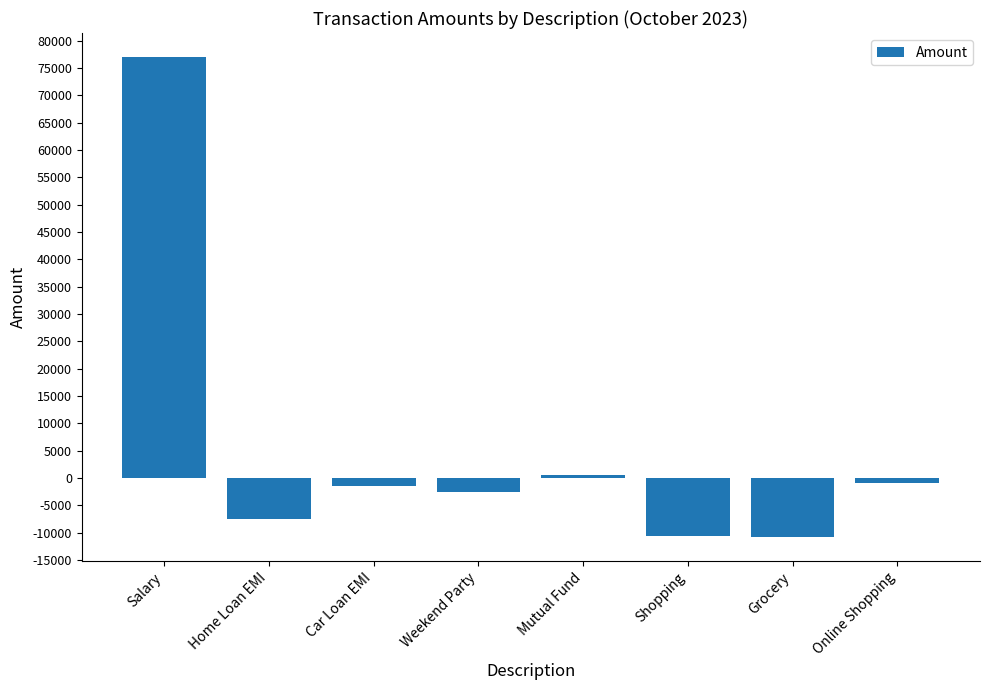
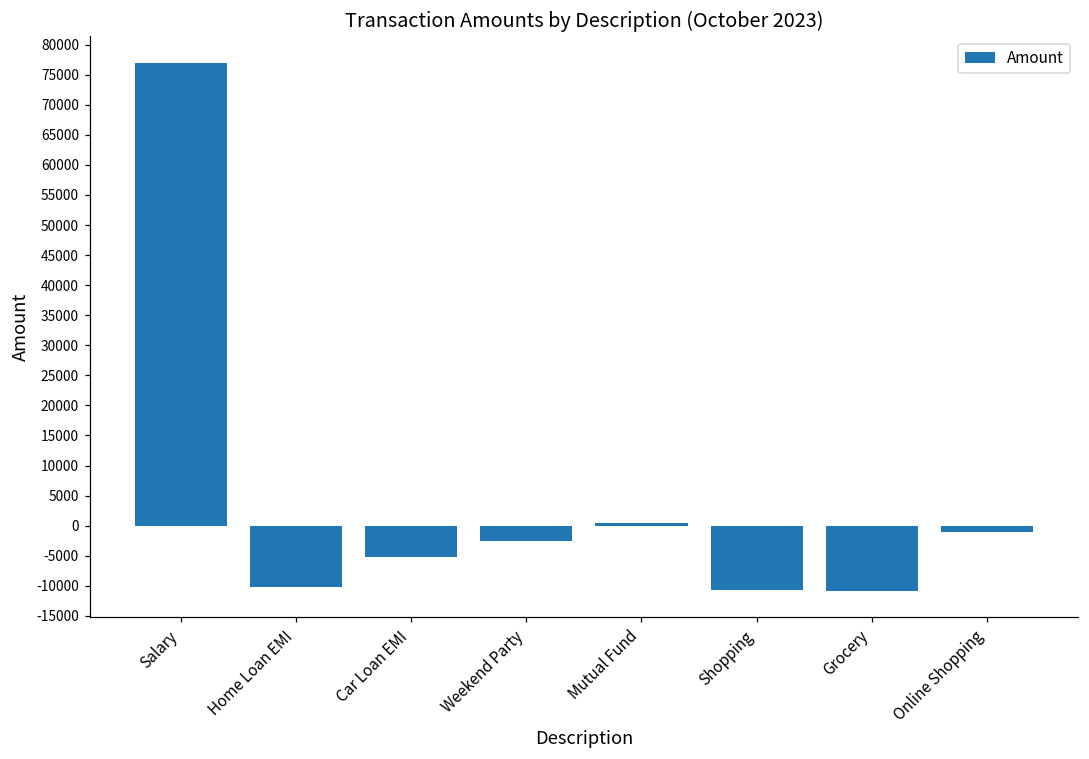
Home Loan EMI: -8000 -> -10000
Car Loan EMI: -2000 -> -5000
